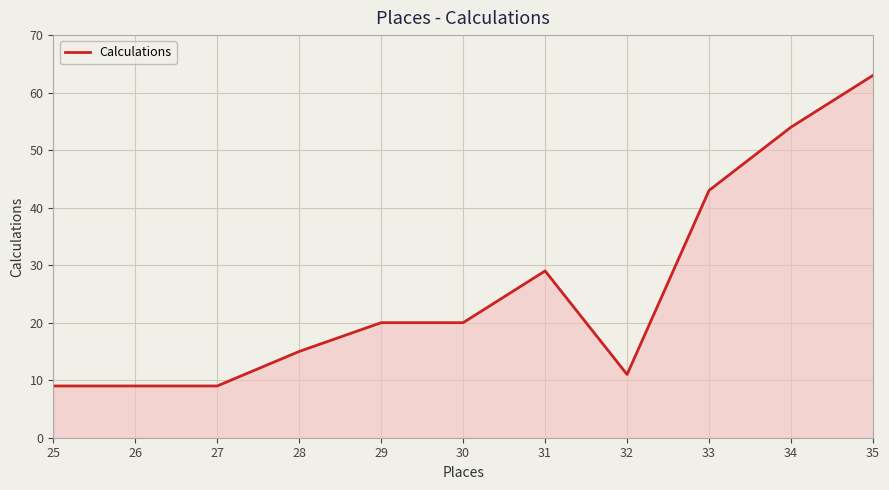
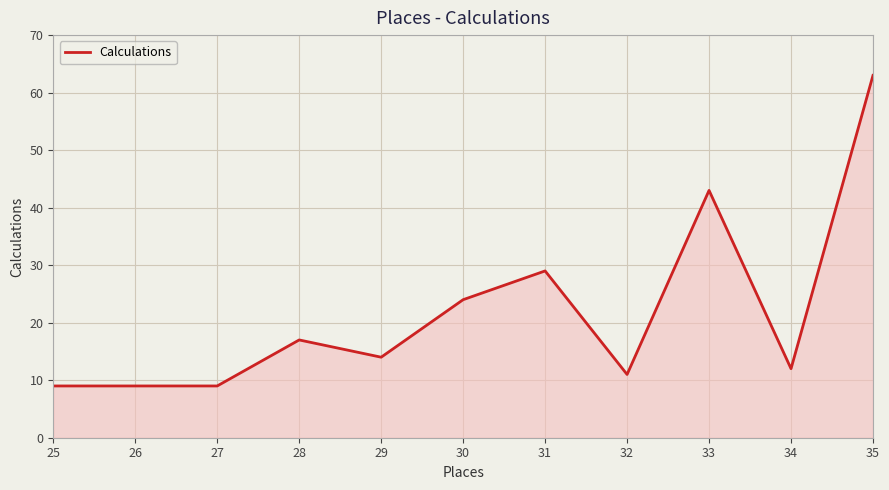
28: 15 -> 17
29: 20 -> 14
30: 20 -> 24
34: 54 -> 12
